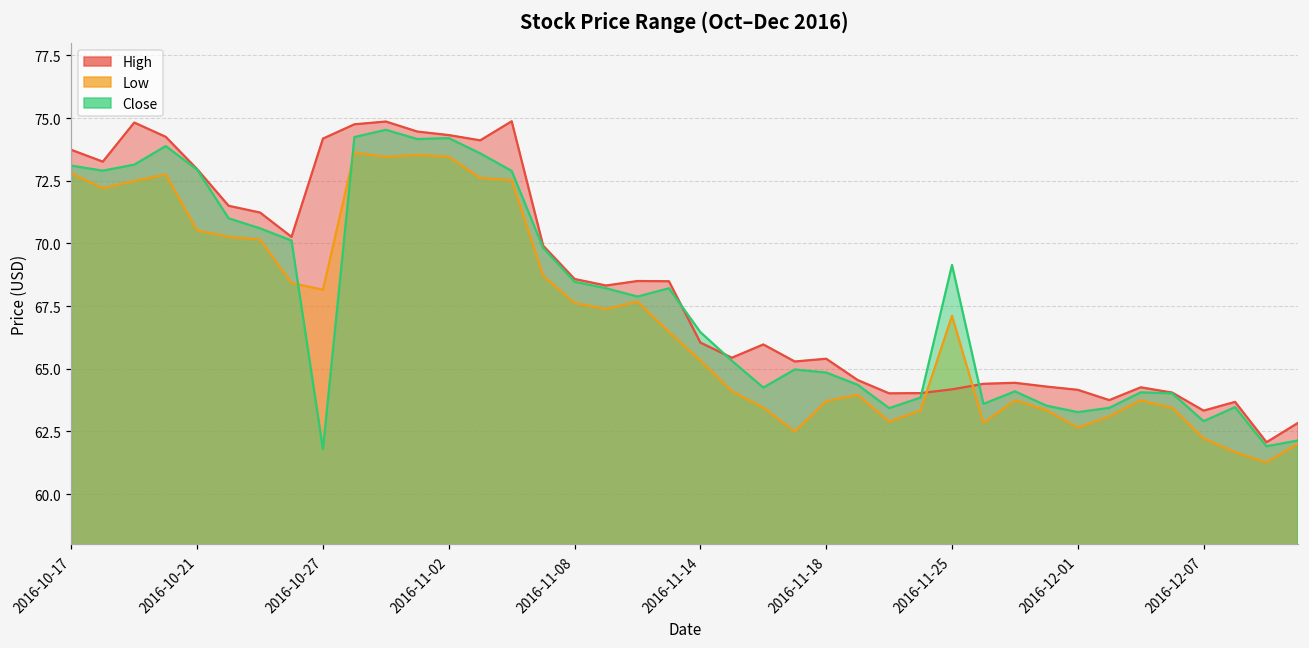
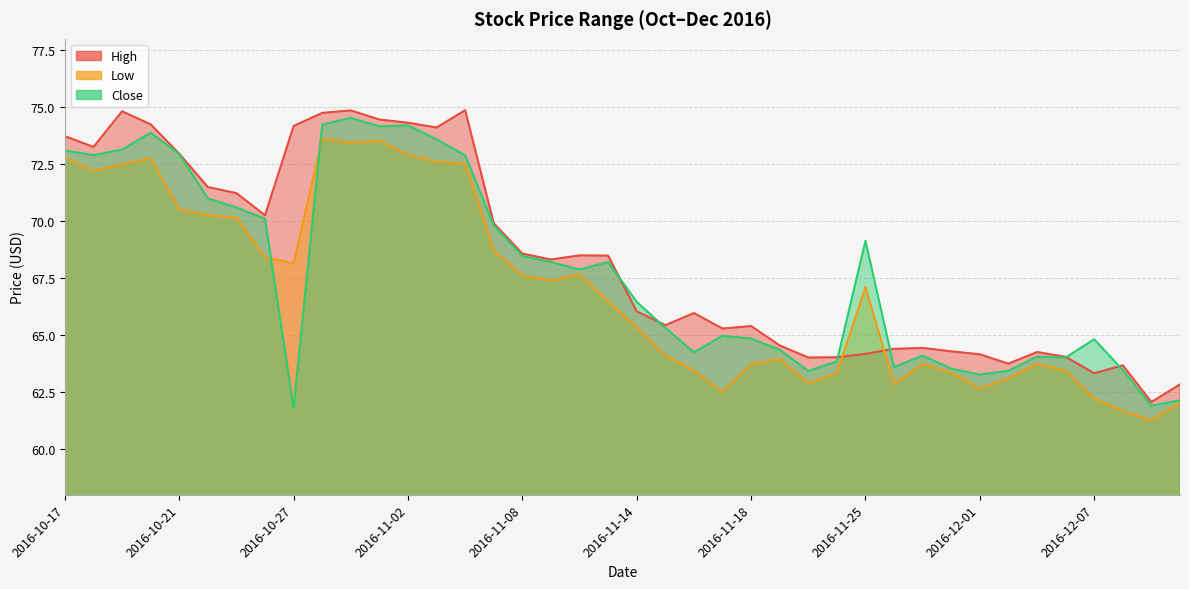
Low, 2016-11-02: 73.5 -> 72.9
Close, 2016-12-07: 62.9 -> 64.8
